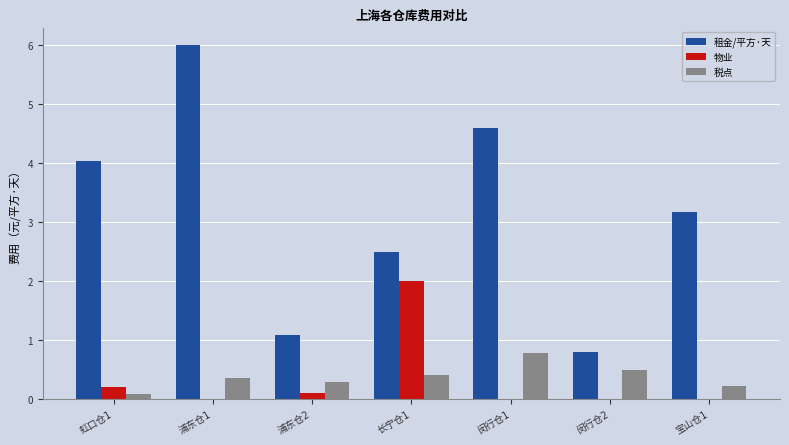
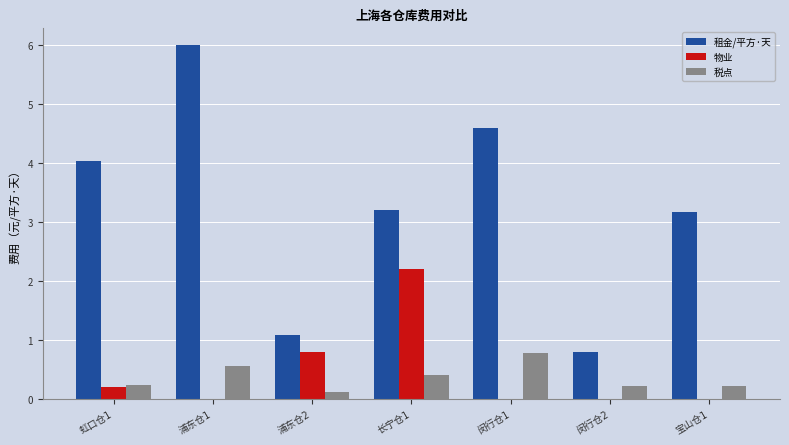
税点, 虹口仓1: 0.1 -> 0.2
税点, 浦东仓1: 0.4 -> 0.6
物业, 浦东仓2: 0.1 -> 0.8
税点, 浦东仓2: 0.3 -> 0.1
租金/平方·天, 长宁仓1: 2.5 -> 3.2
物业, 长宁仓1: 2.0 -> 2.2
税点, 闵行仓2: 0.5 -> 0.2
